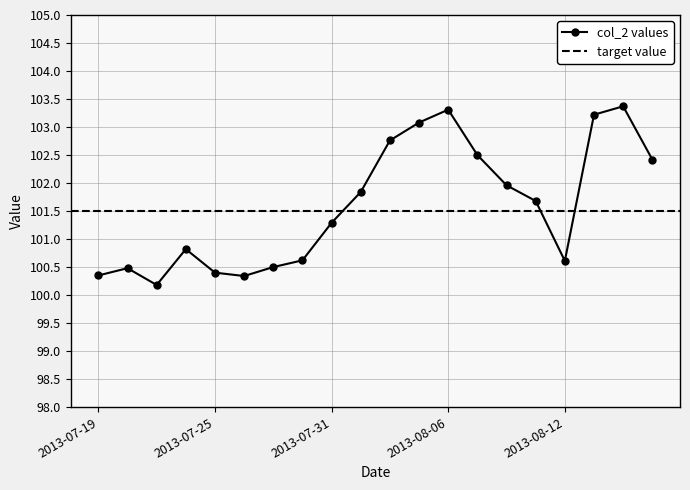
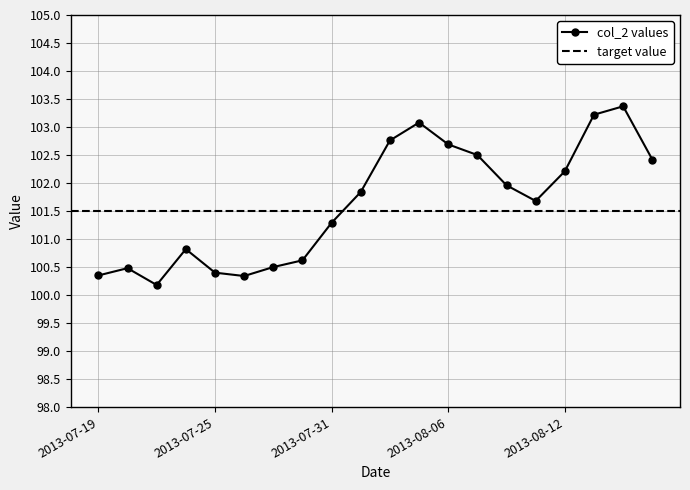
2013-08-06: 103.3 -> 102.7
2013-08-12: 100.6 -> 102.2
